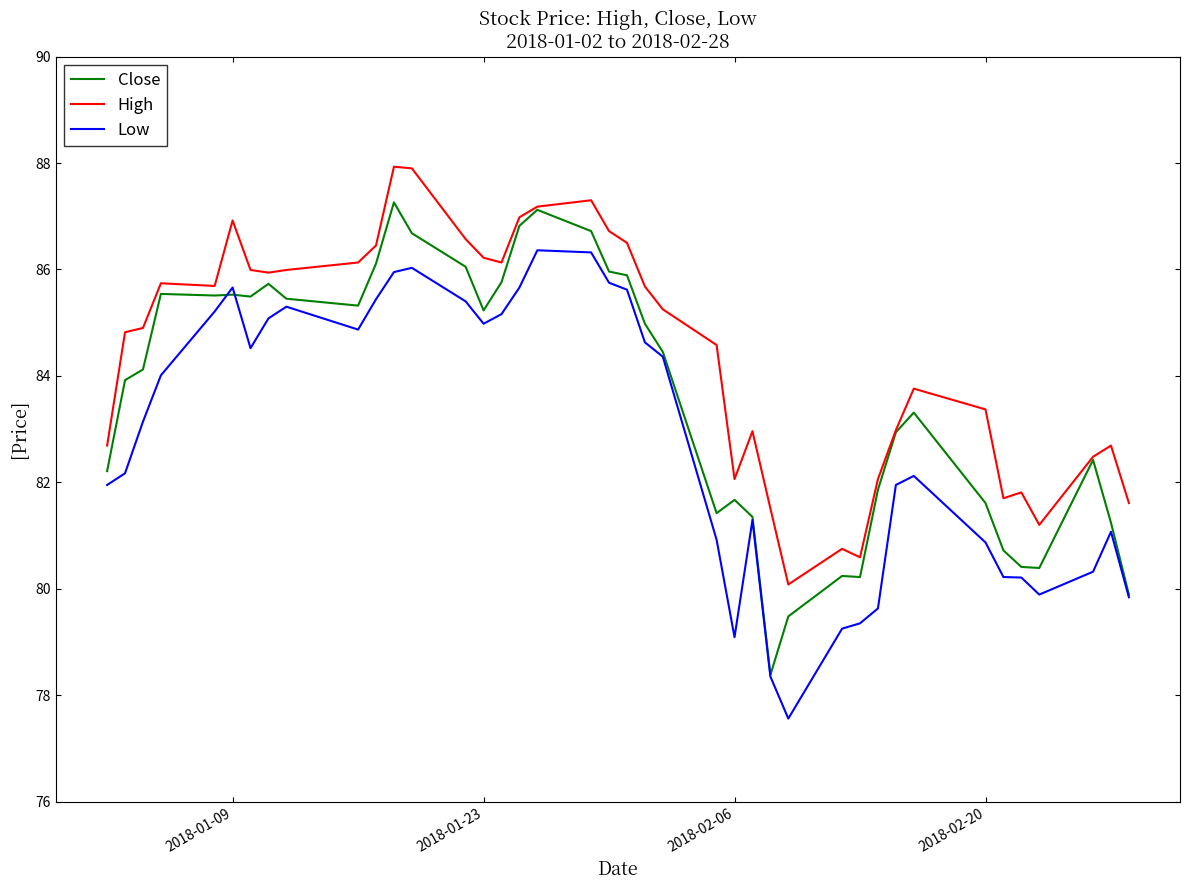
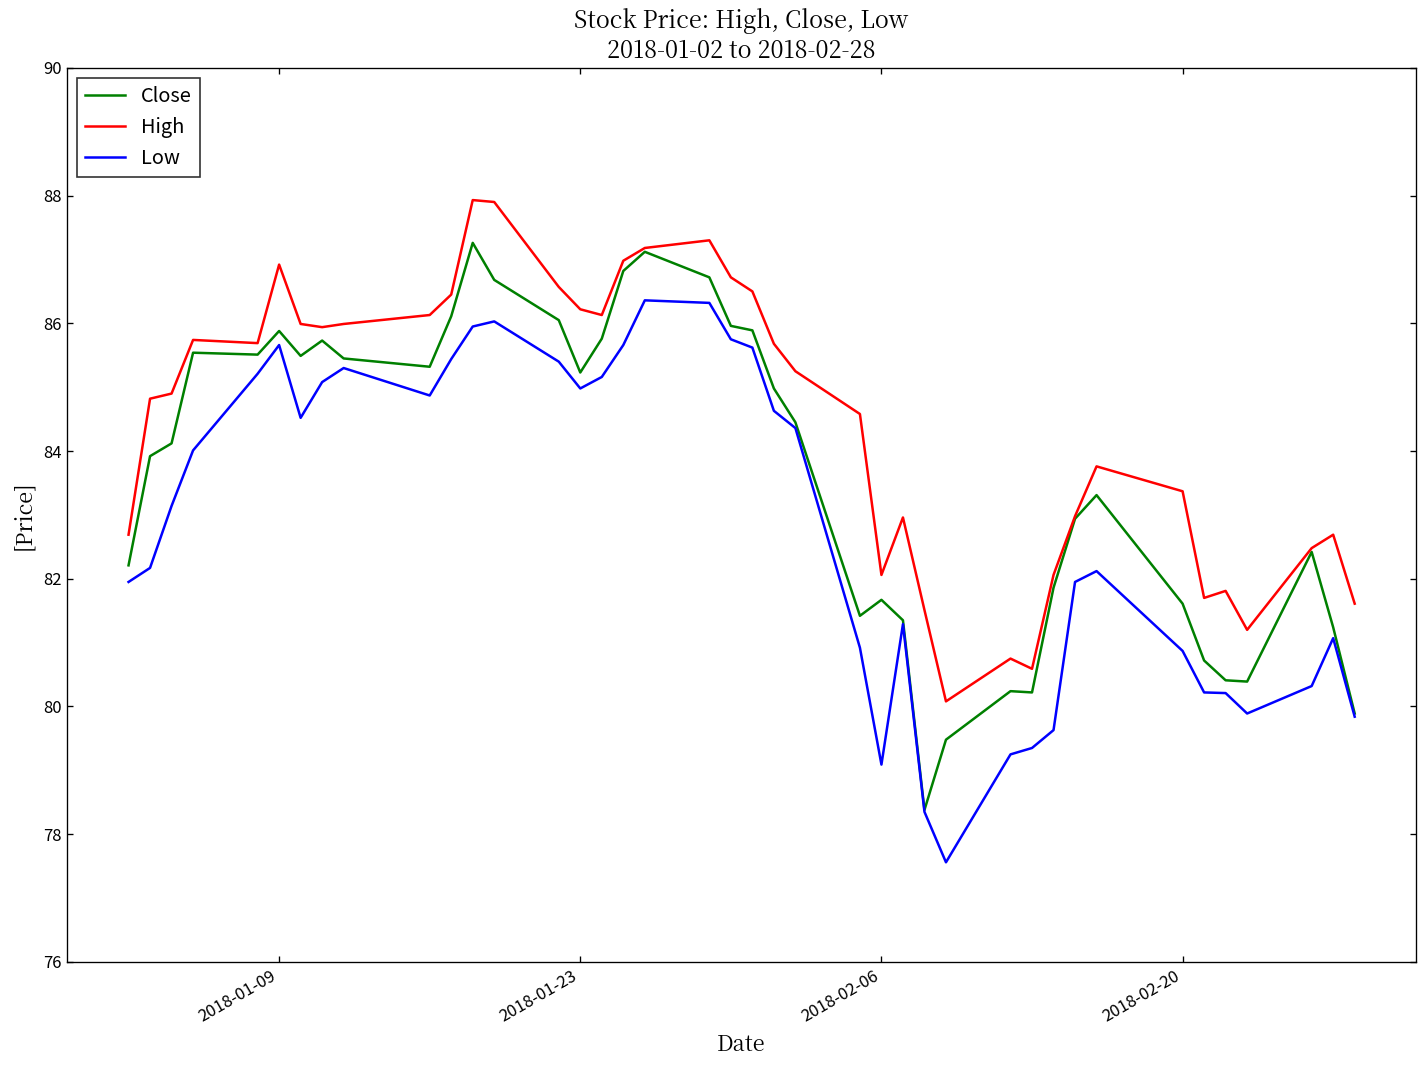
Close, 2018-01-09: 85.5 -> 85.9
